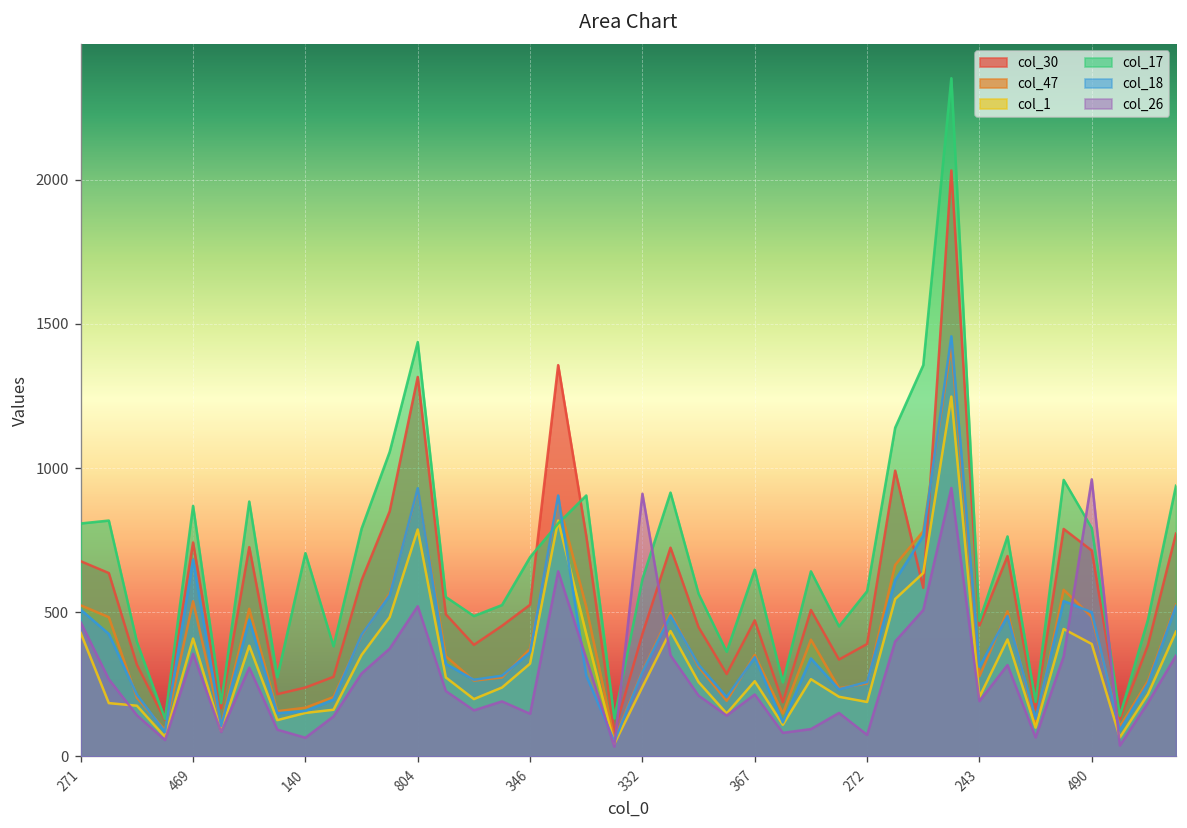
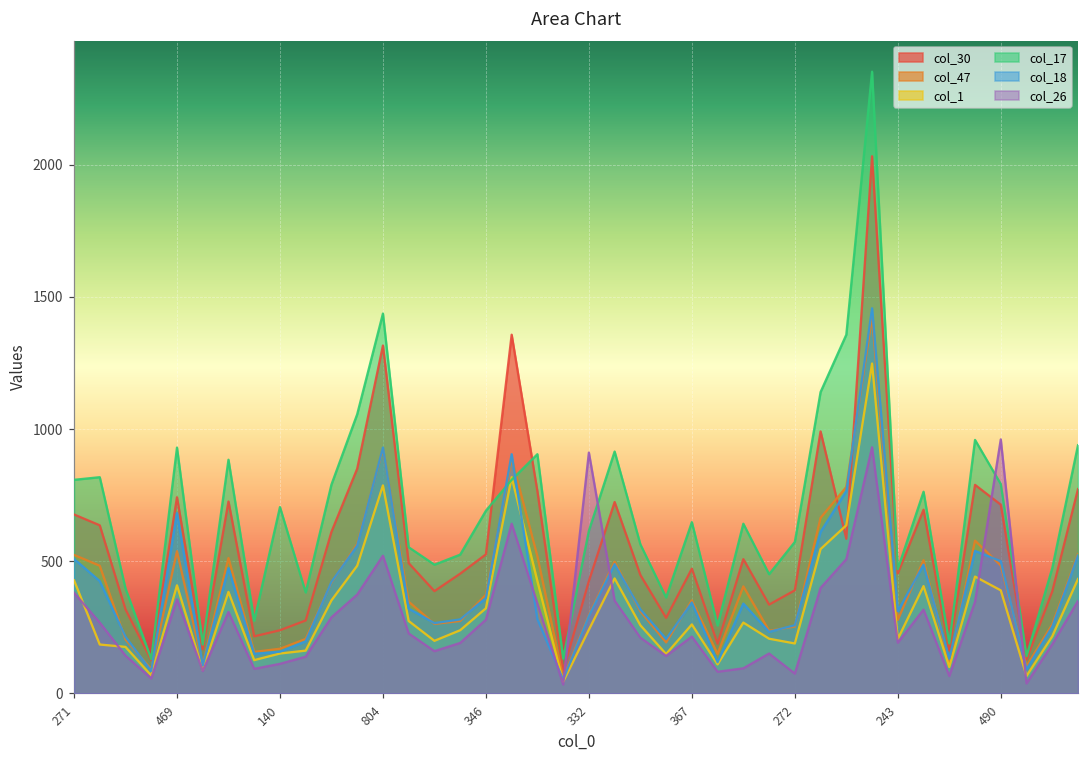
col_26, 271: 470 -> 380
col_17, 469: 870 -> 930
col_26, 140: 70 -> 110
col_26, 346: 150 -> 280
